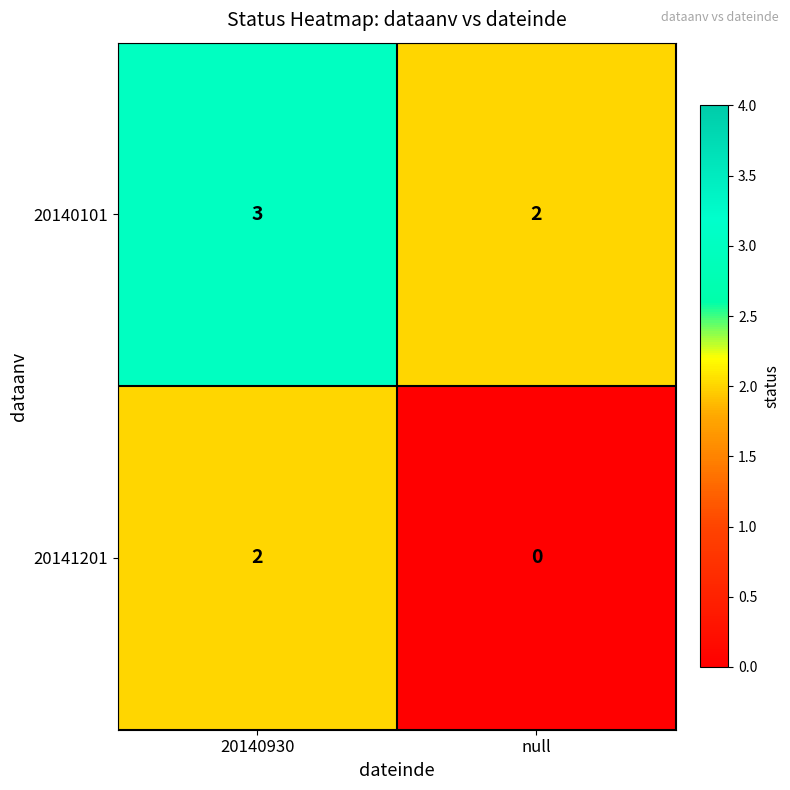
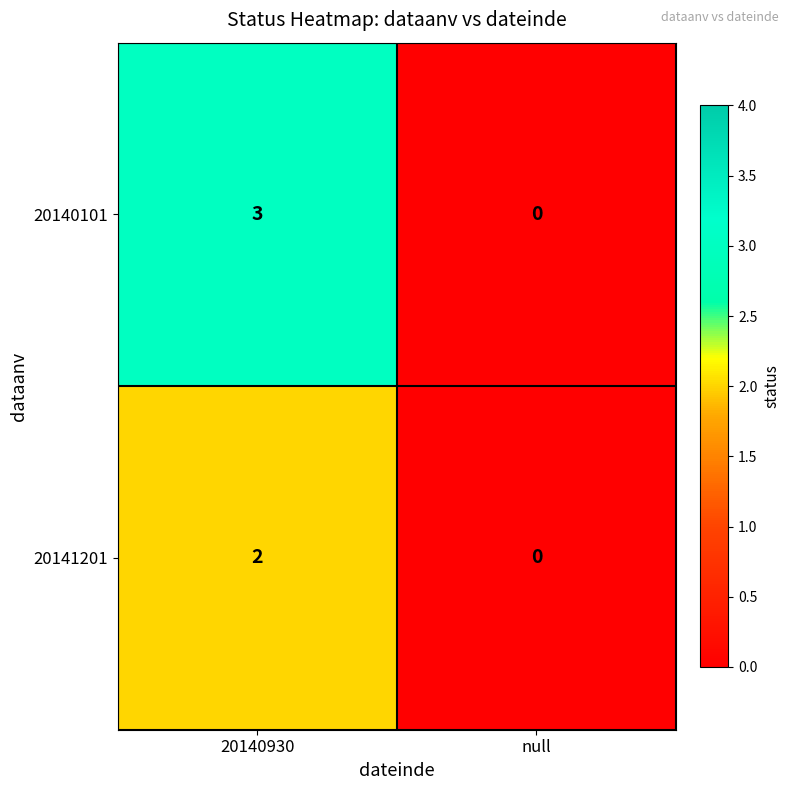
20140101, null: 2 -> 0
